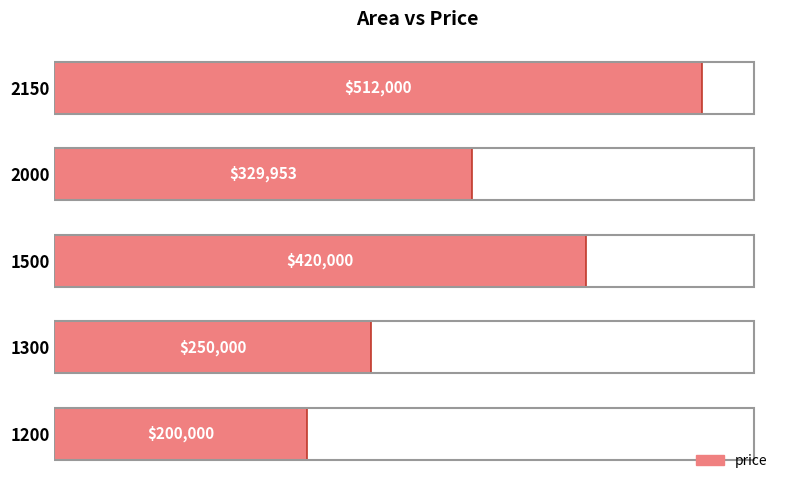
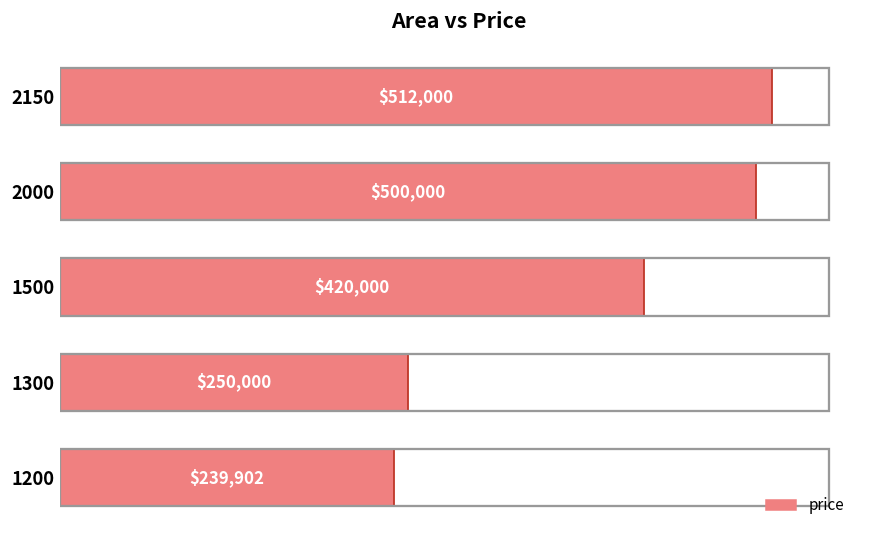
2000: $329,953 -> $500,000
1200: $200,000 -> $239,902
